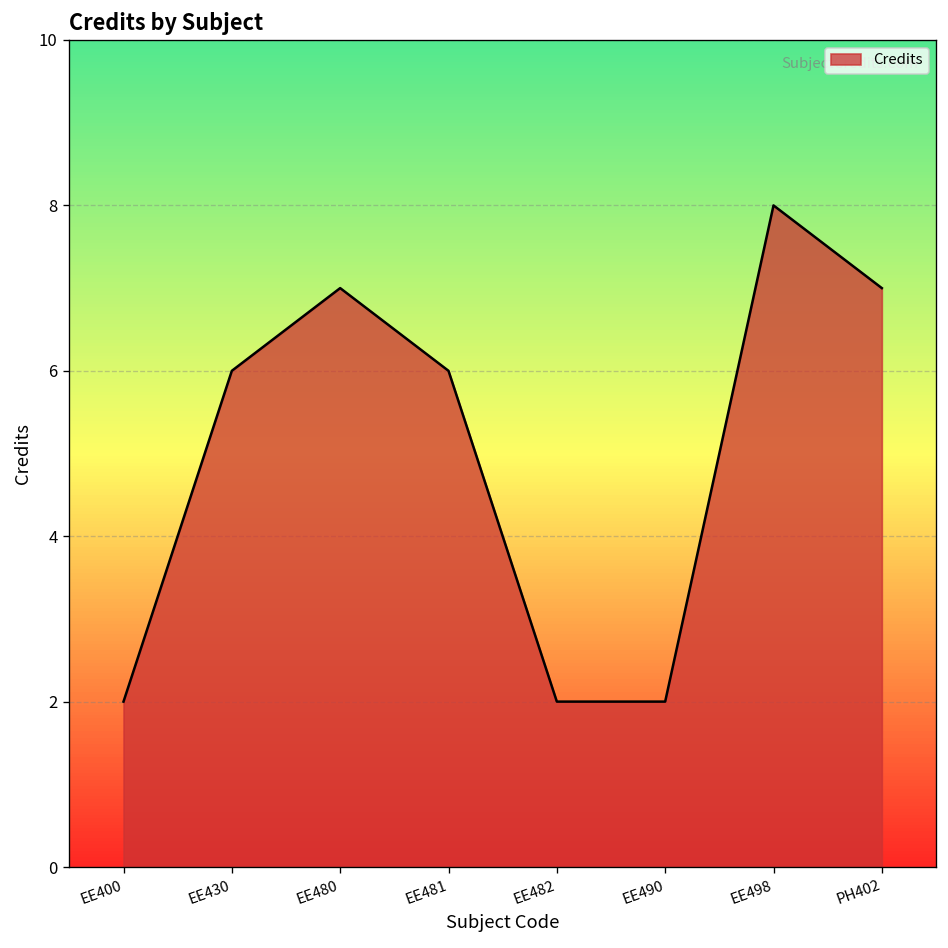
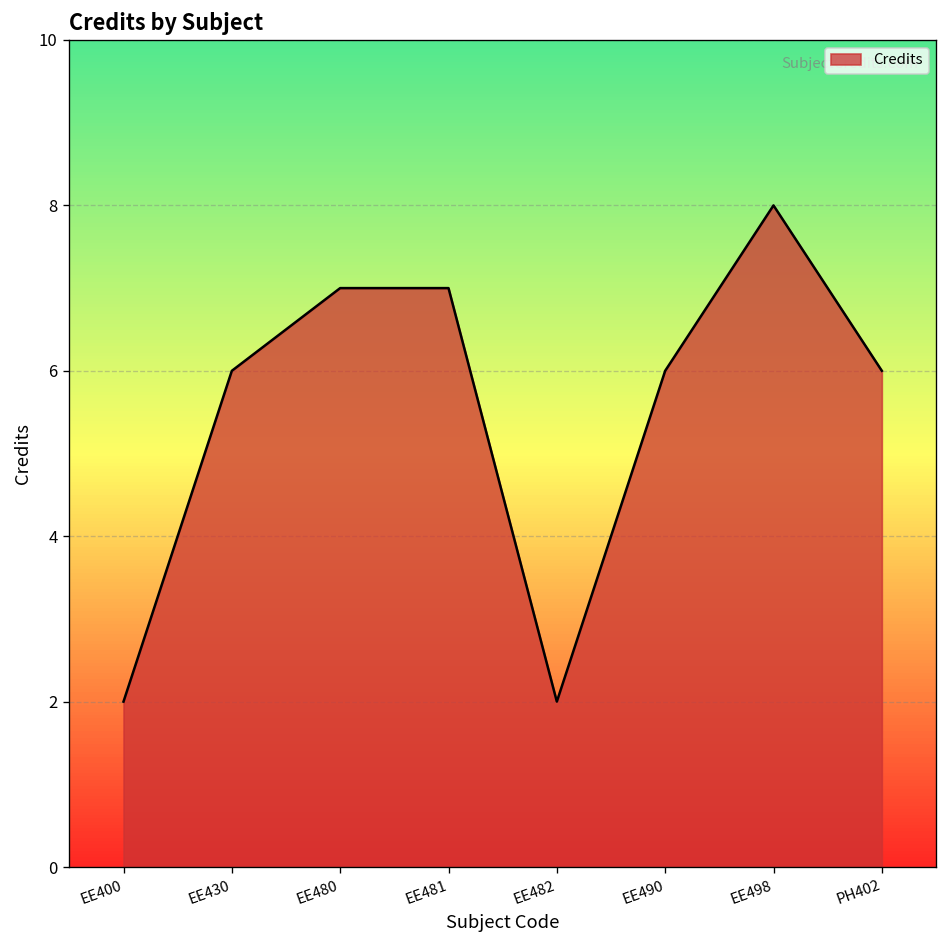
EE481: 6 -> 7
EE490: 2 -> 6
PH402: 7 -> 6
